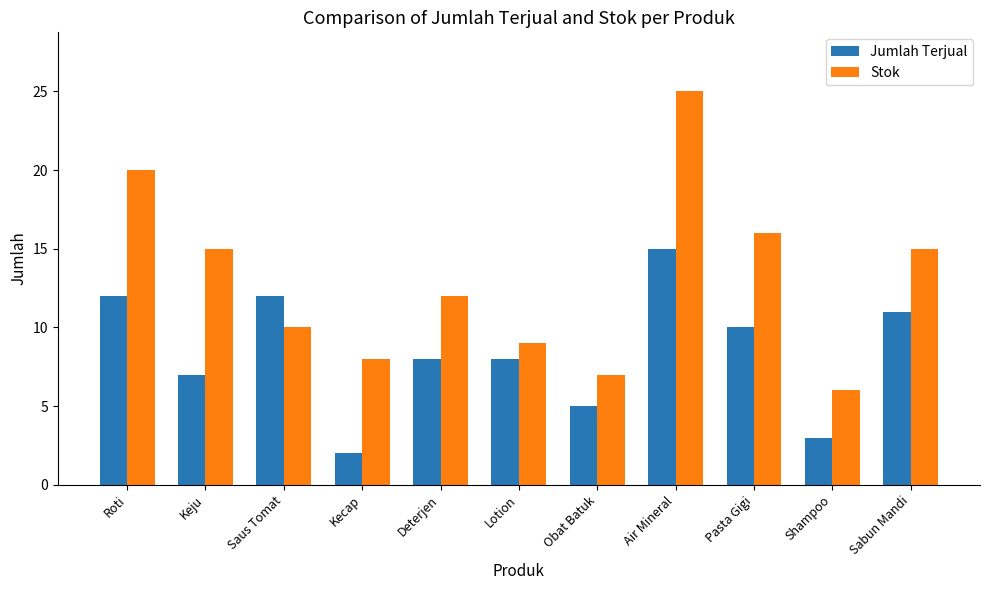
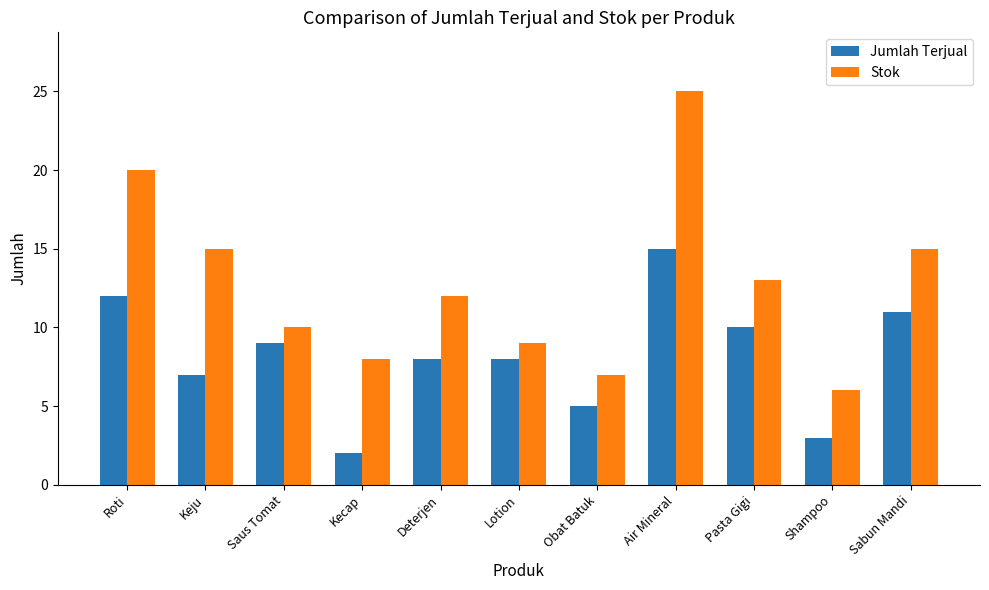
Jumlah Terjual, Saus Tomat: 12 -> 9
Stok, Pasta Gigi: 16 -> 13
